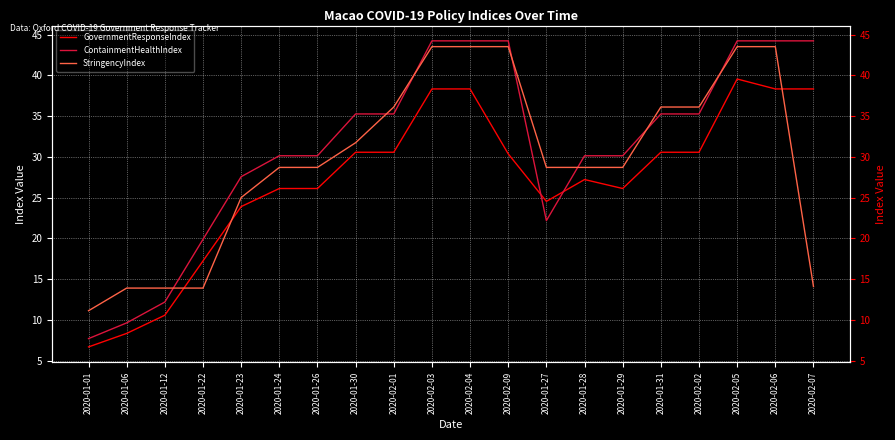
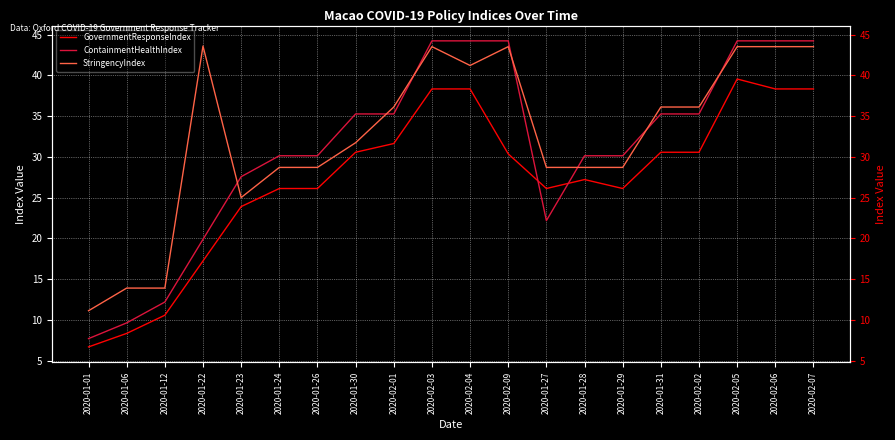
StringencyIndex, 2020-01-22: 14 -> 44
GovernmentResponseIndex, 2020-02-01: 31 -> 32
StringencyIndex, 2020-02-04: 44 -> 41
GovernmentResponseIndex, 2020-01-27: 25 -> 26
StringencyIndex, 2020-02-07: 14 -> 44
